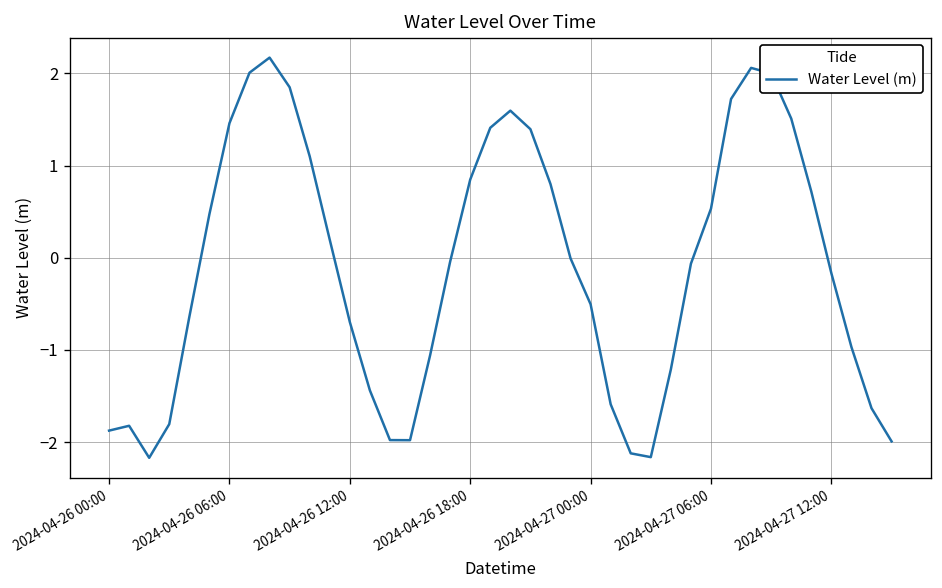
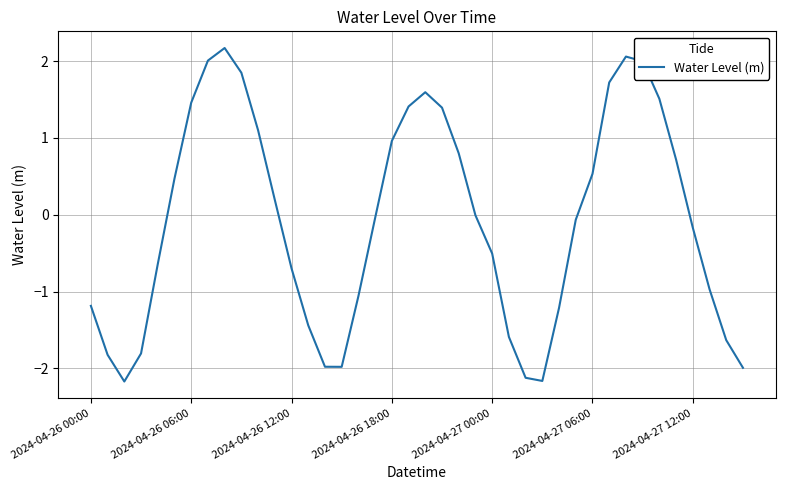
2024-04-26 00:00: -1.9 -> -1.2
2024-04-26 18:00: 0.8 -> 1.0
